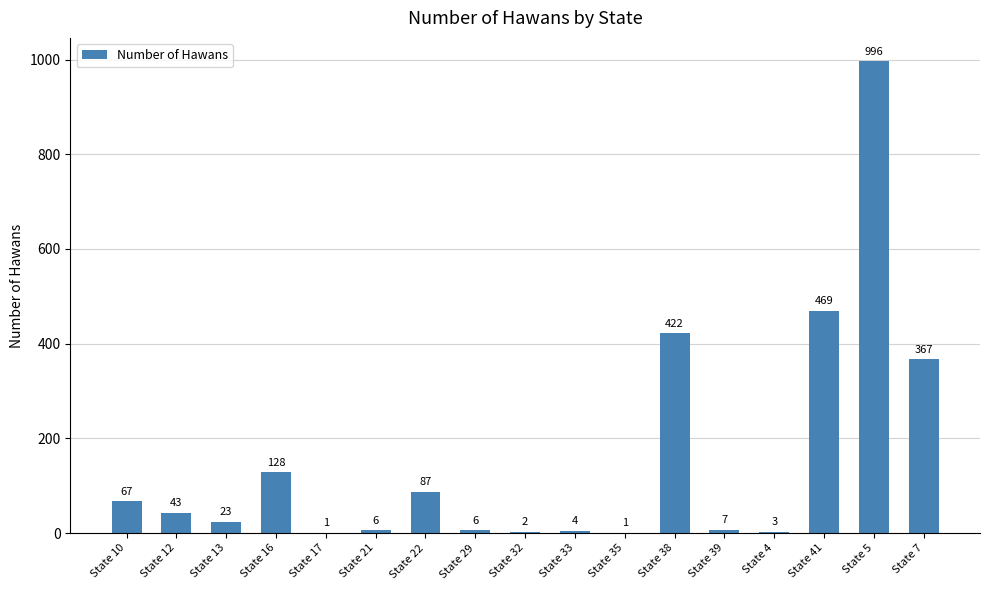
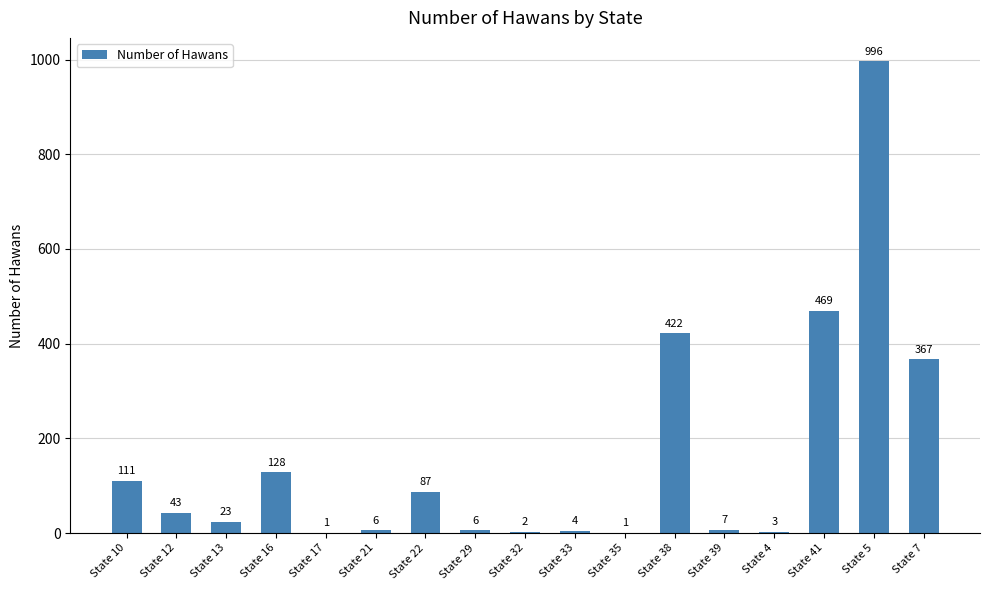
State 10: 67 -> 111
